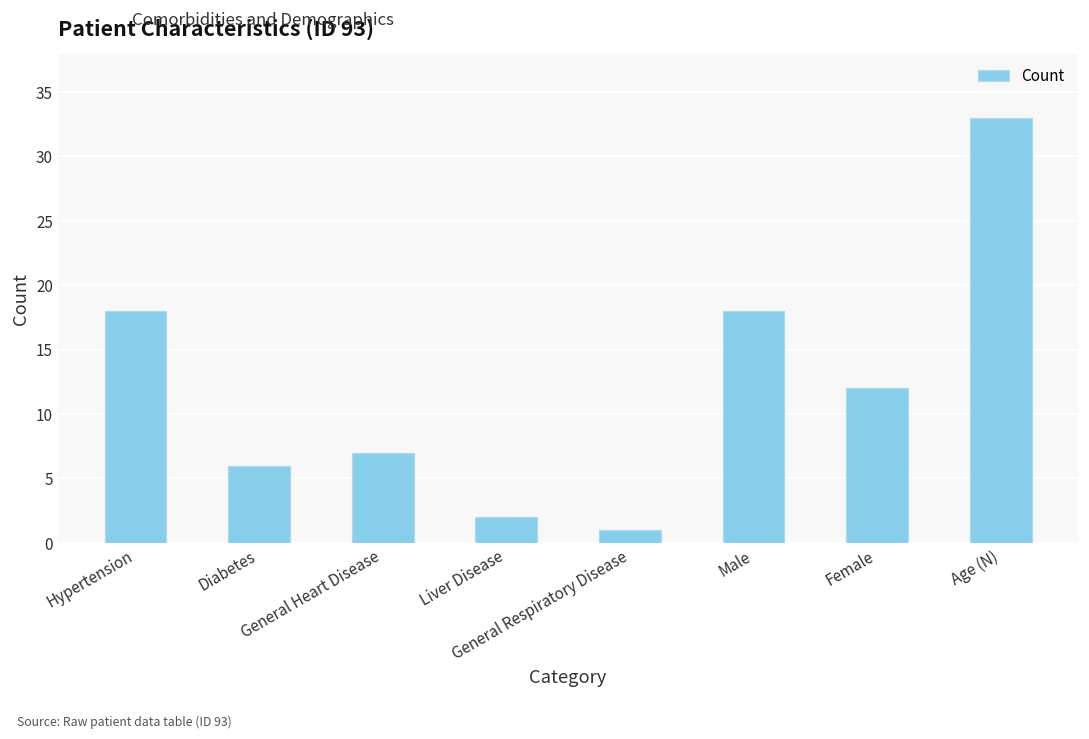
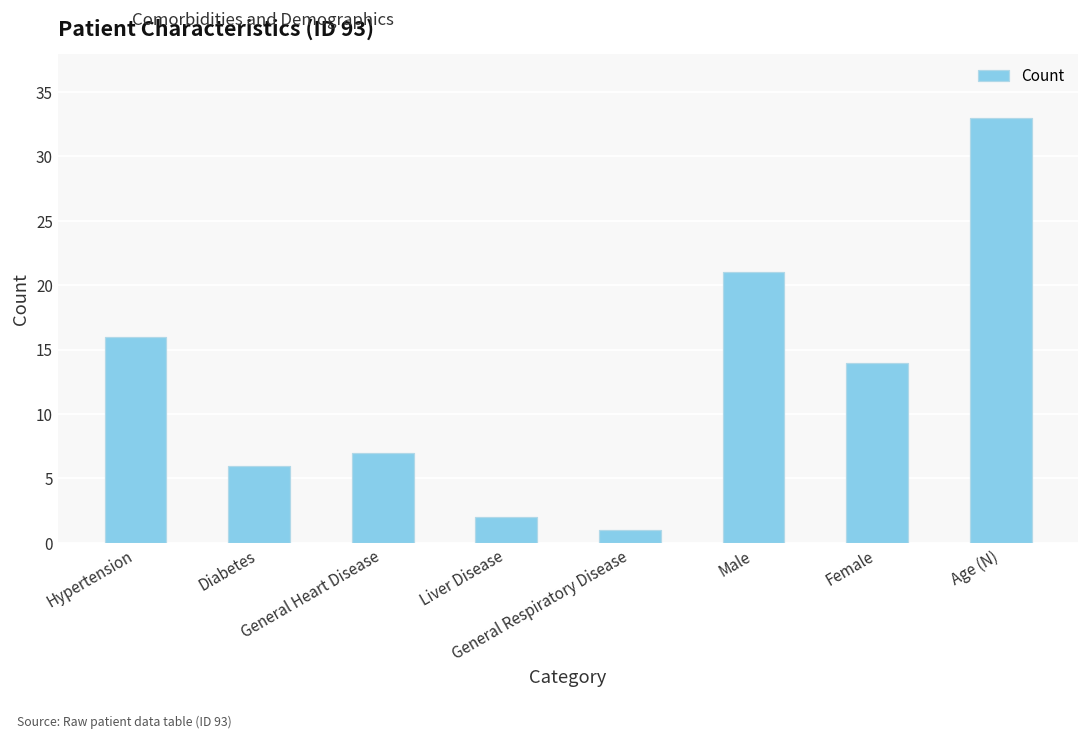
Hypertension: 18 -> 16
Male: 18 -> 21
Female: 12 -> 14
